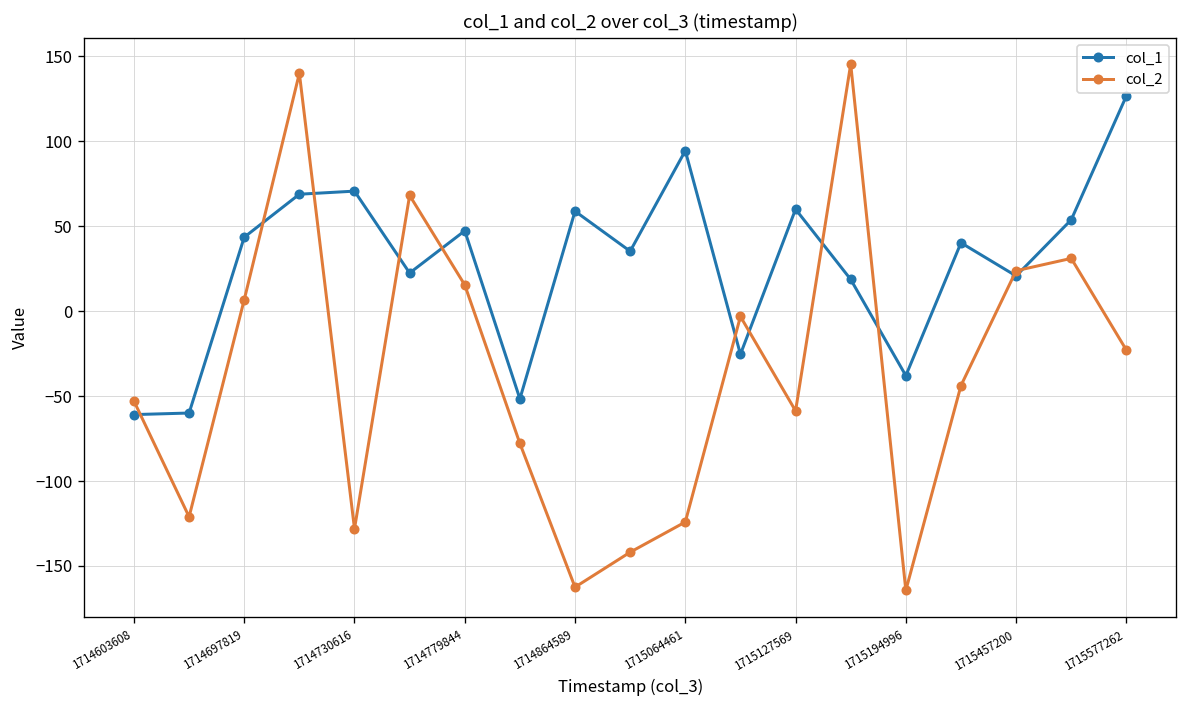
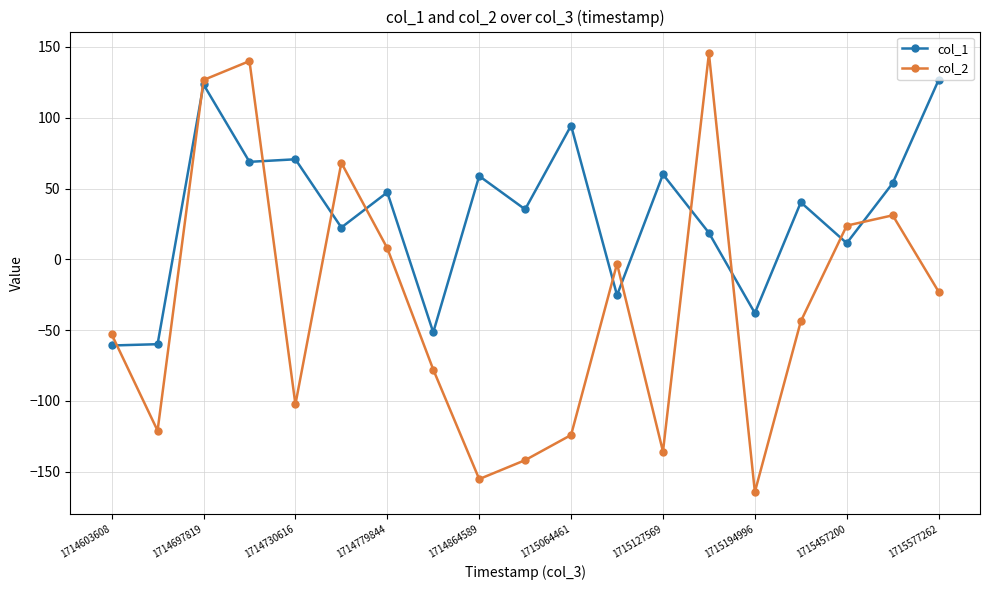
col_1, 1714697819: 44 -> 124
col_2, 1714697819: 7 -> 127
col_2, 1714730616: -128 -> -102
col_2, 1714779844: 15 -> 8
col_2, 1714864589: -162 -> -155
col_2, 1715127569: -59 -> -136
col_1, 1715457200: 21 -> 11
